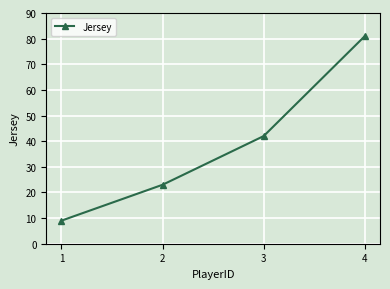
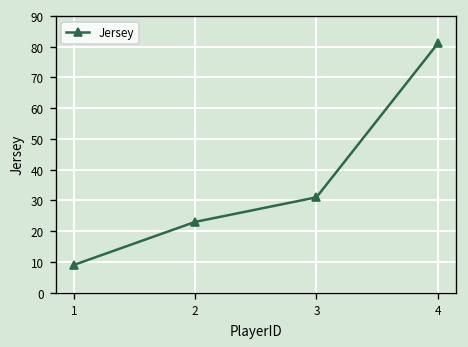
3: 42 -> 31
